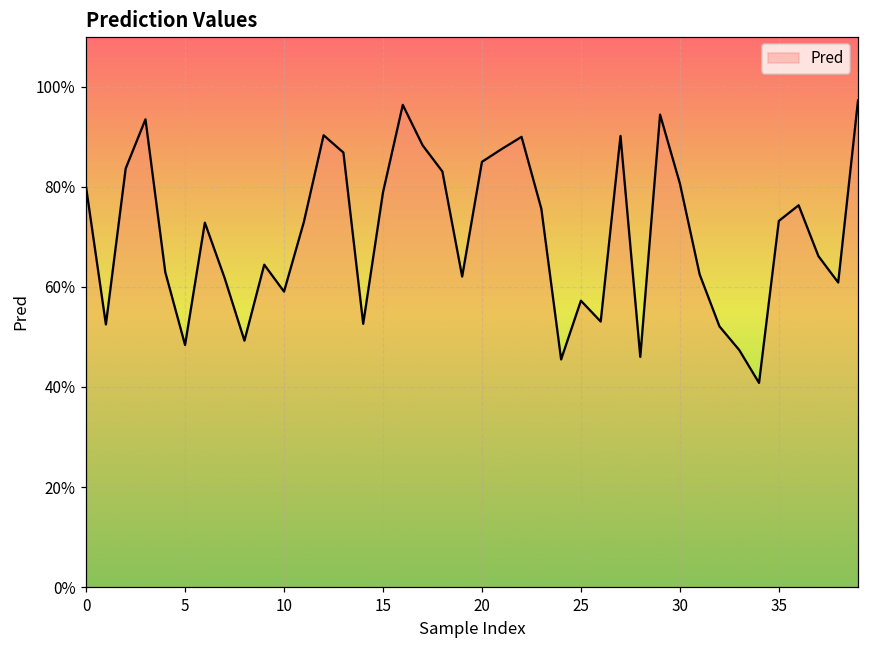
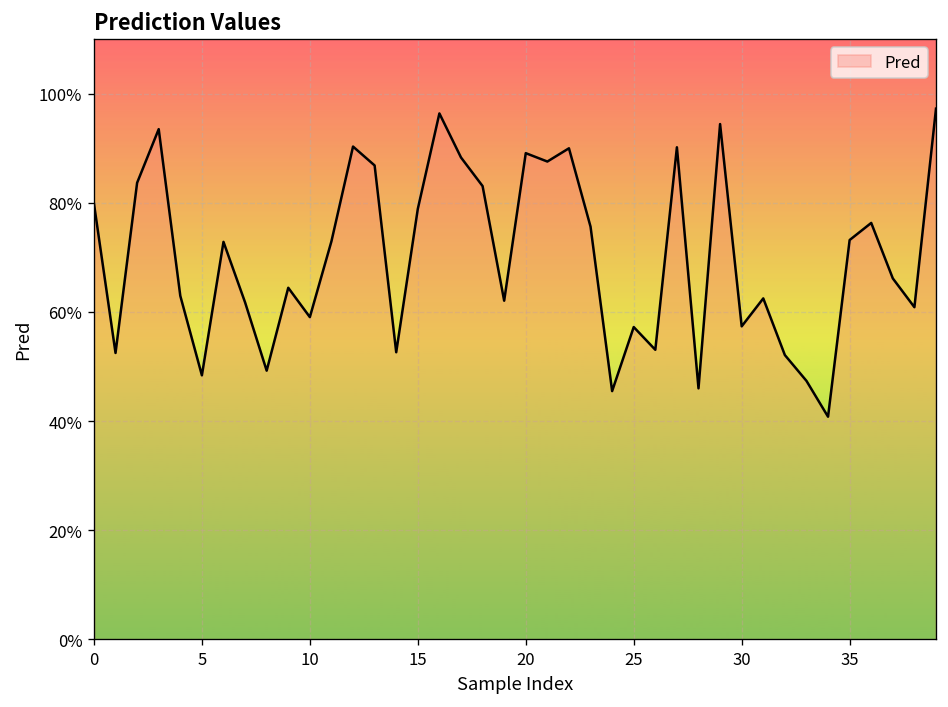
20: 85% -> 89%
30: 81% -> 57%
